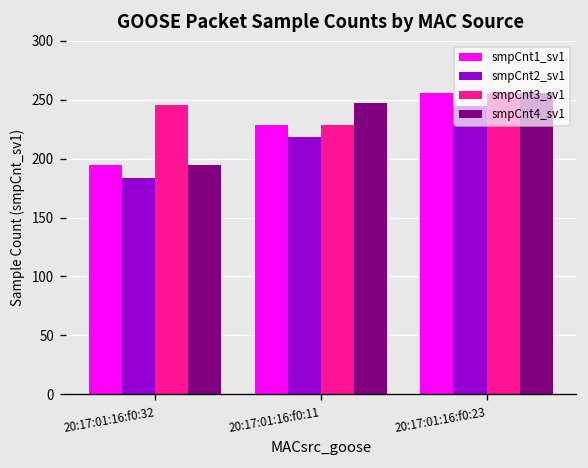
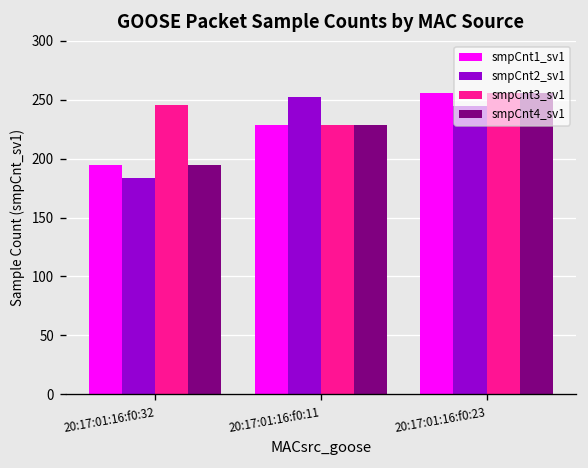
smpCnt2_sv1, 20:17:01:16:f0:11: 220 -> 250
smpCnt4_sv1, 20:17:01:16:f0:11: 250 -> 230
